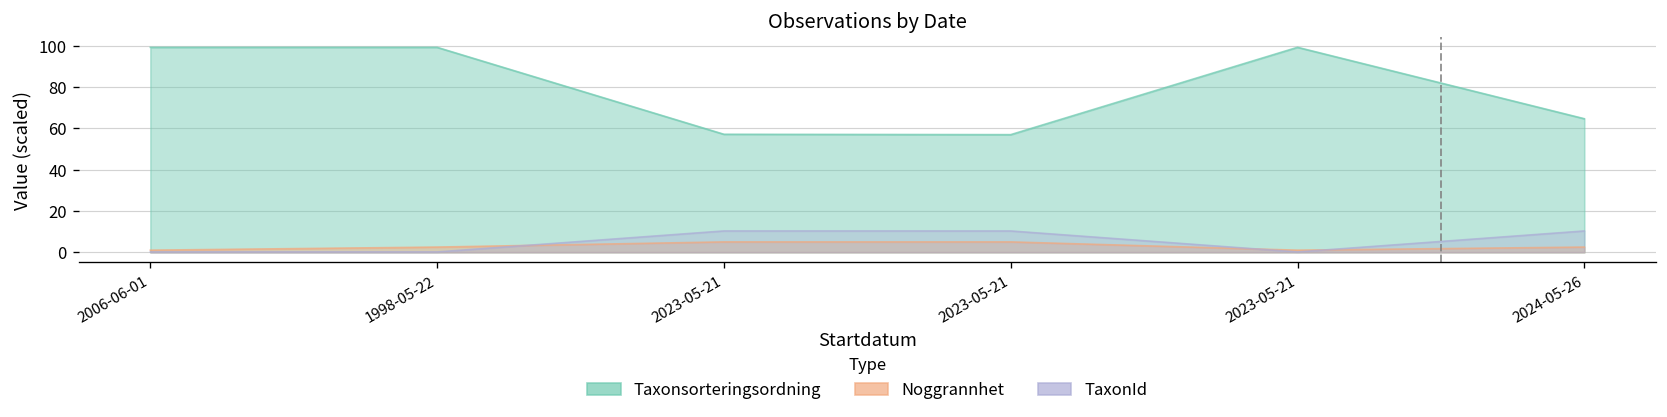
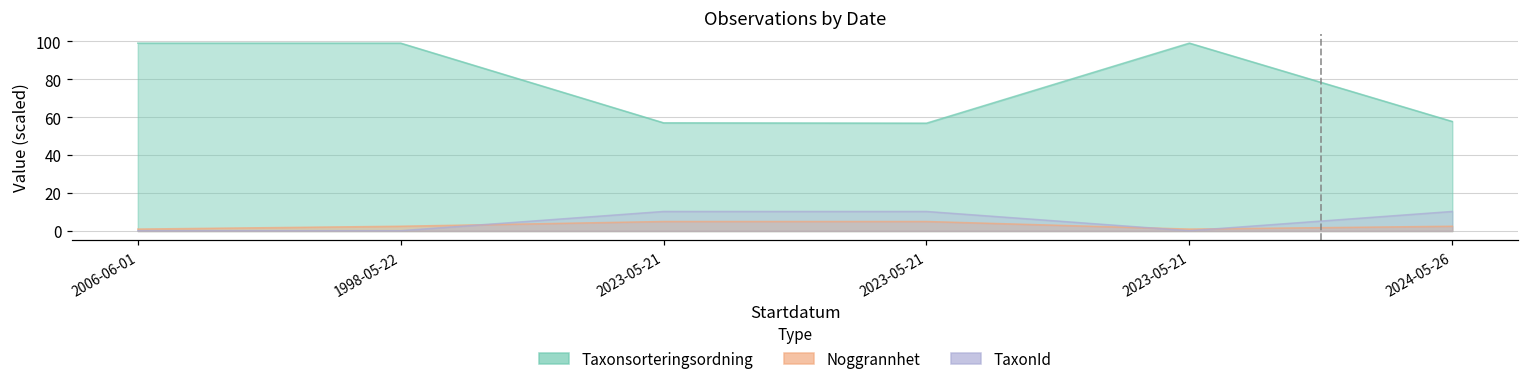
Taxonsorteringsordning, 2024-05-26: 65 -> 58
